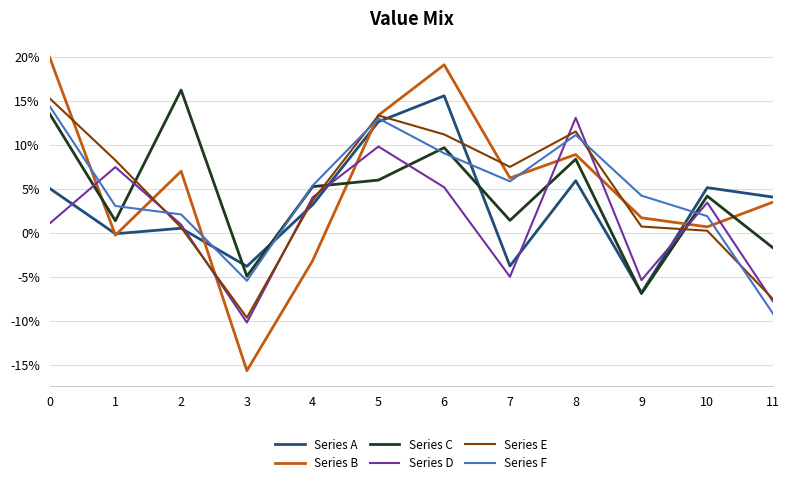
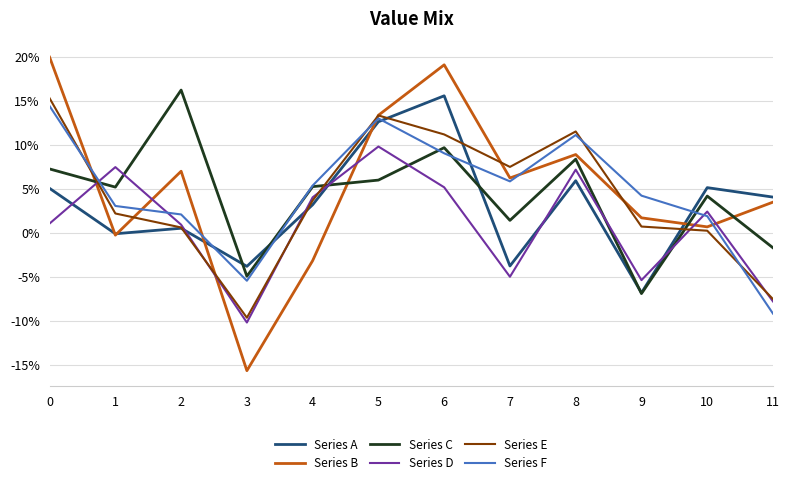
Series C, 0: 14% -> 7%
Series C, 1: 1% -> 5%
Series E, 1: 8% -> 2%
Series D, 8: 13% -> 7%
Series D, 10: 3% -> 2%
